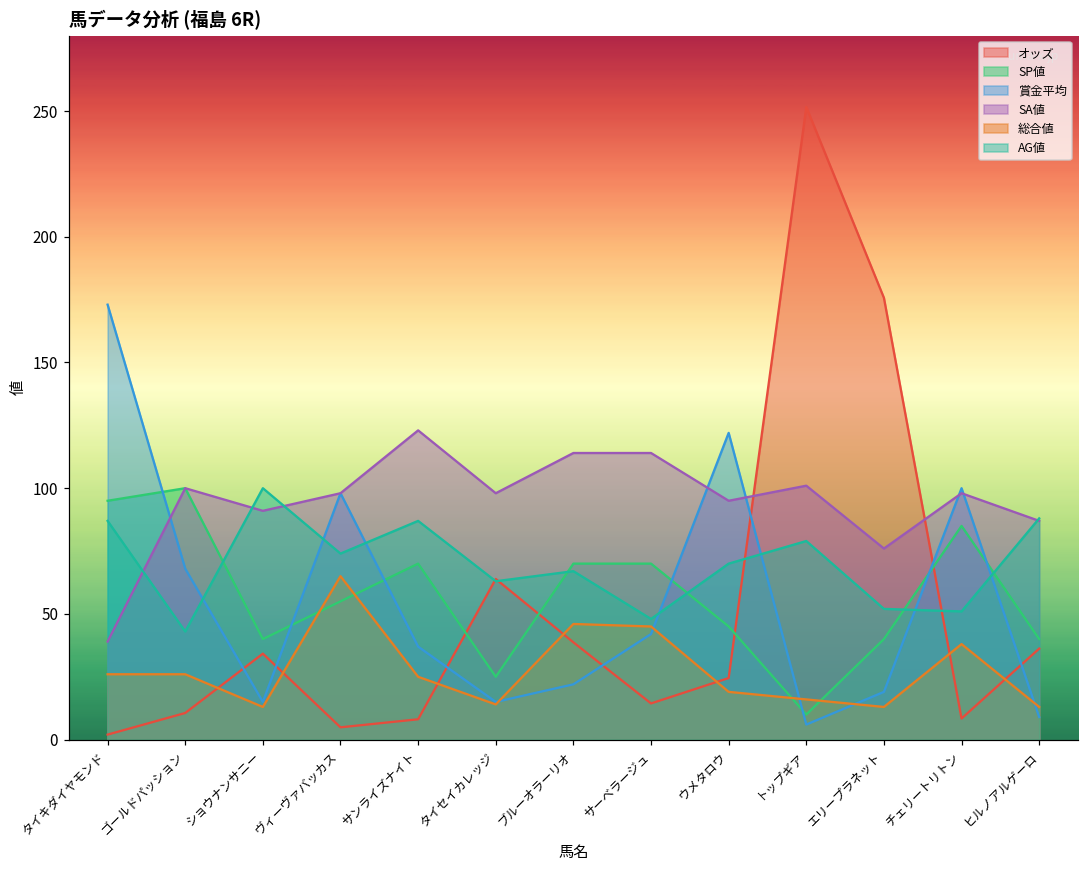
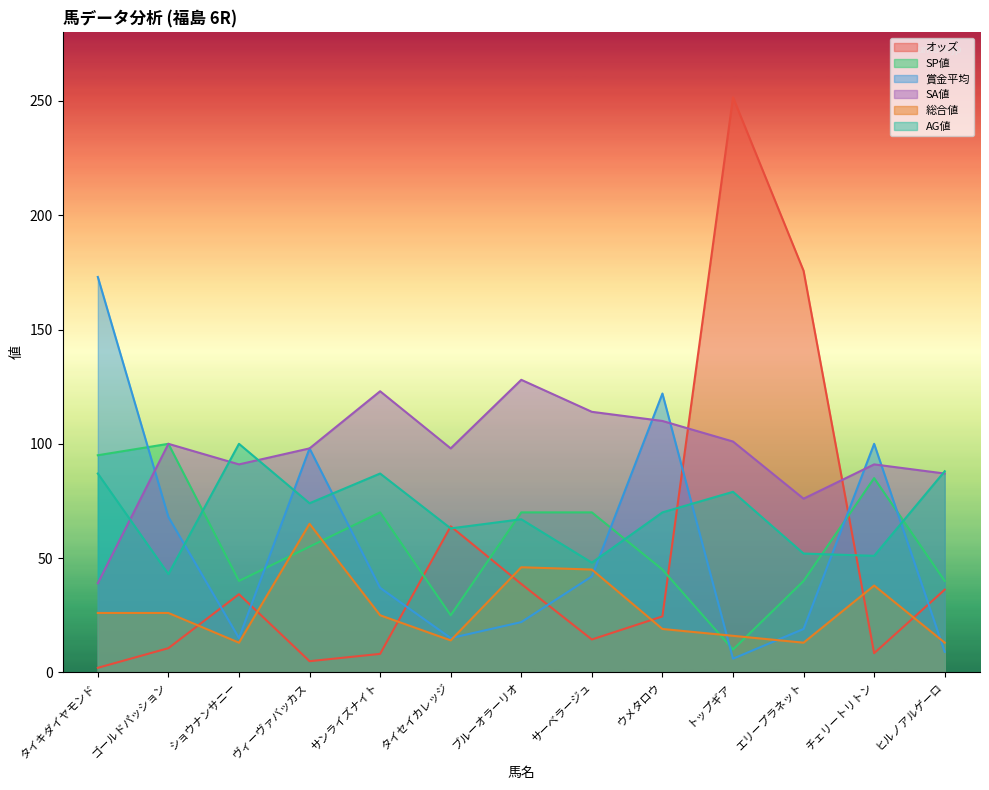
SA値, ブルーオラーリオ: 114 -> 128
SA値, ウメタロウ: 95 -> 110
SA値, チェリートリトン: 98 -> 91
